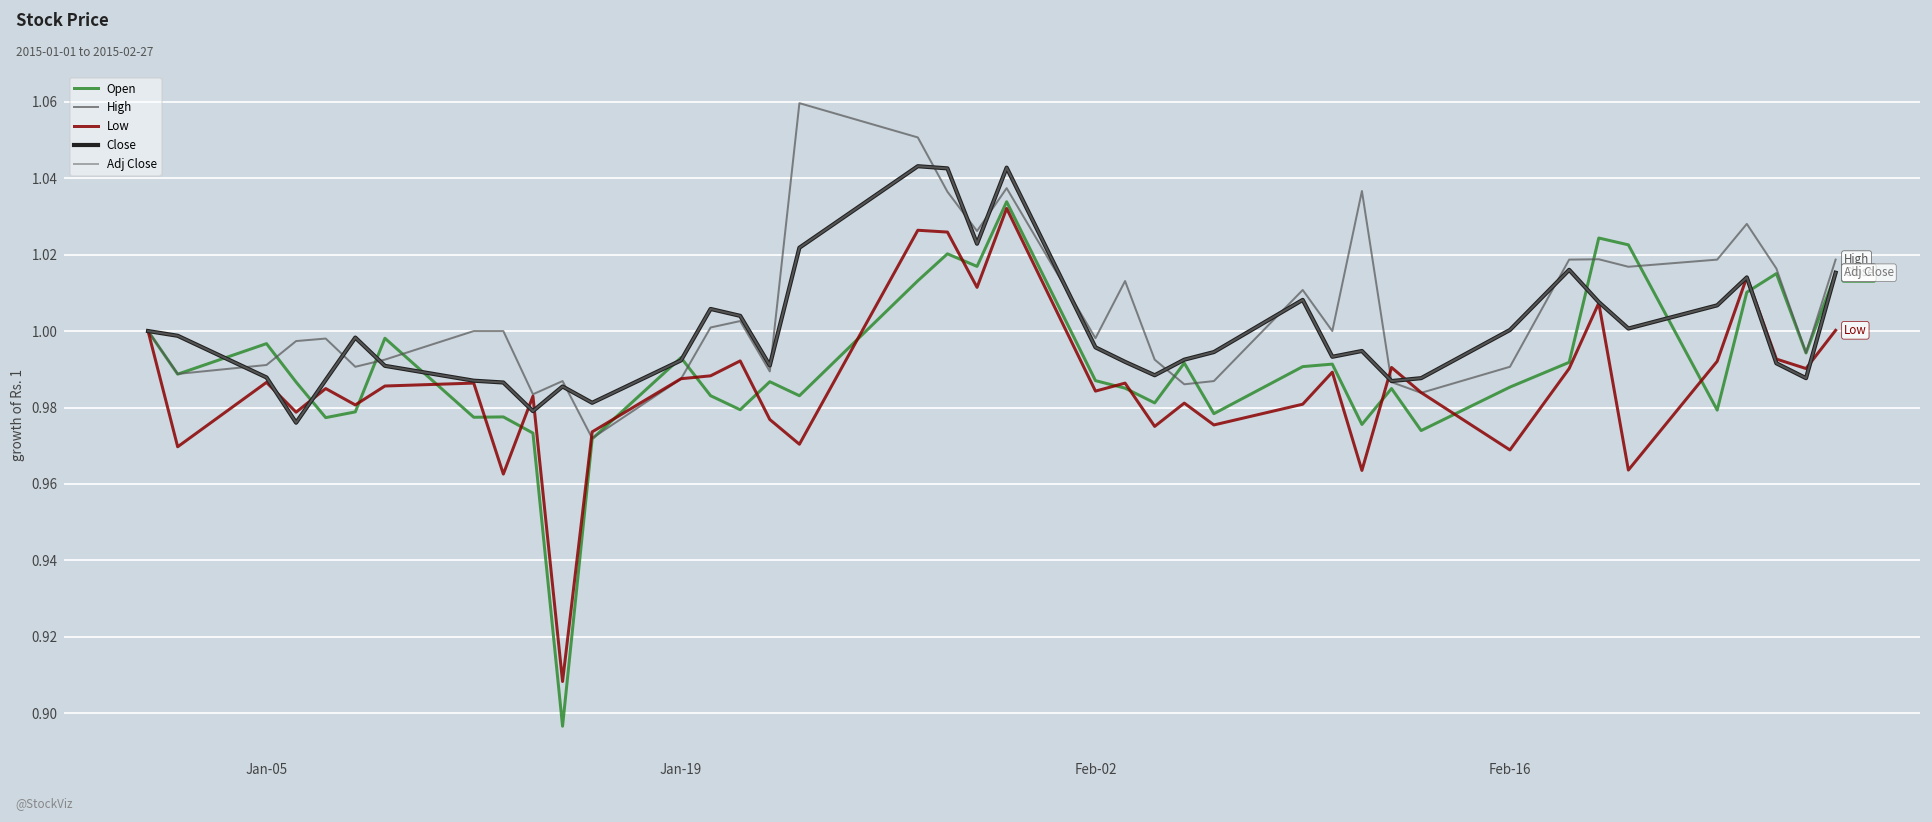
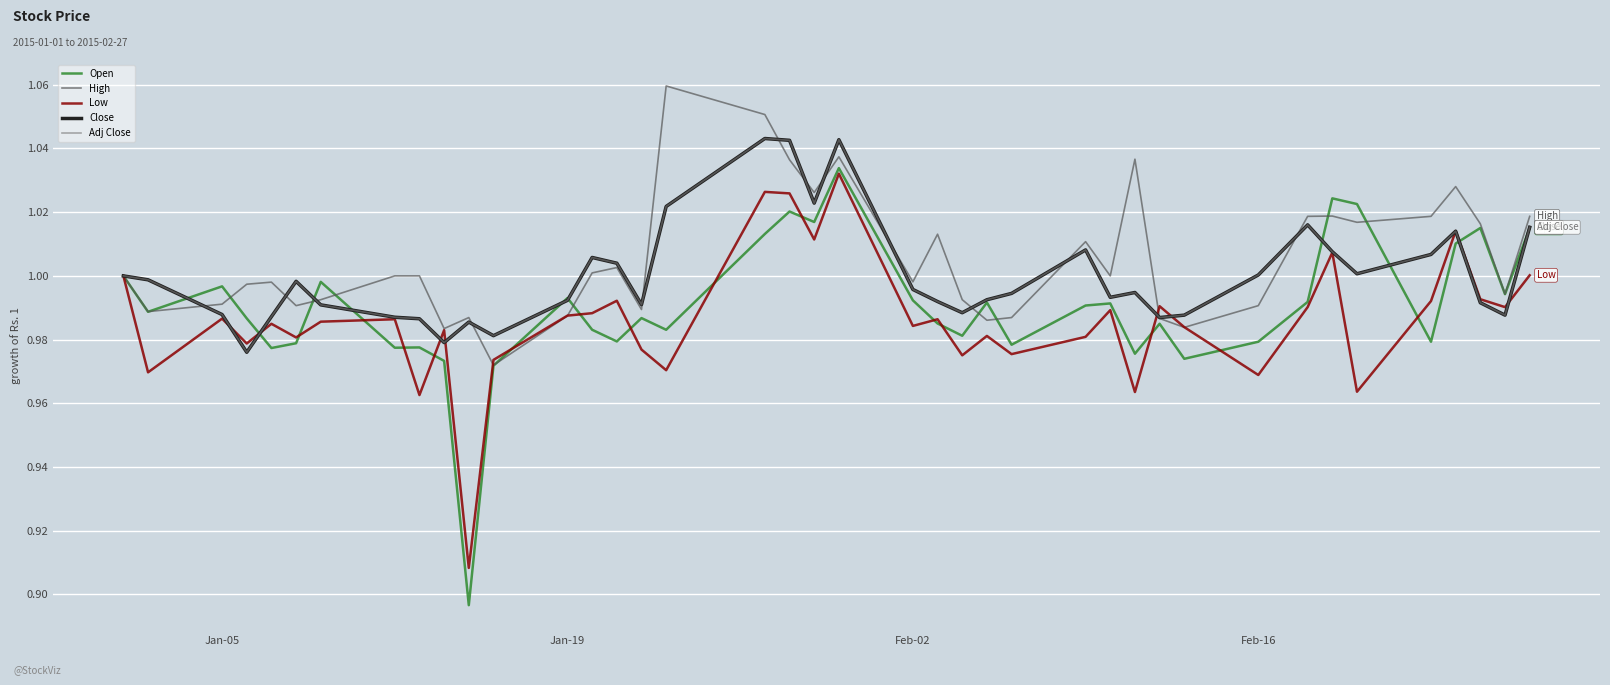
Open, Feb-02: 0.987 -> 0.992
Open, Feb-16: 0.985 -> 0.979
